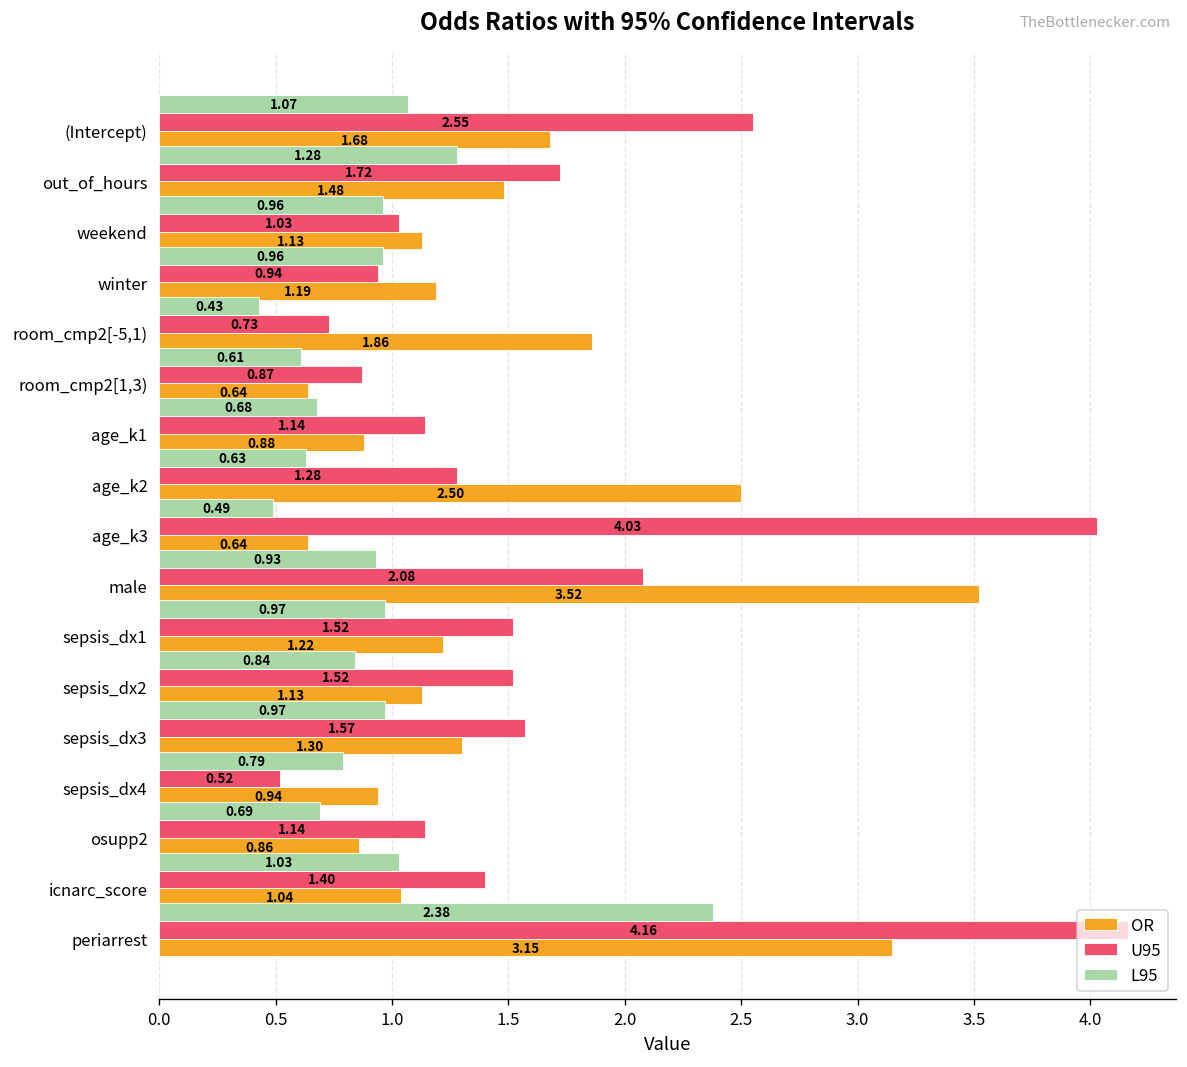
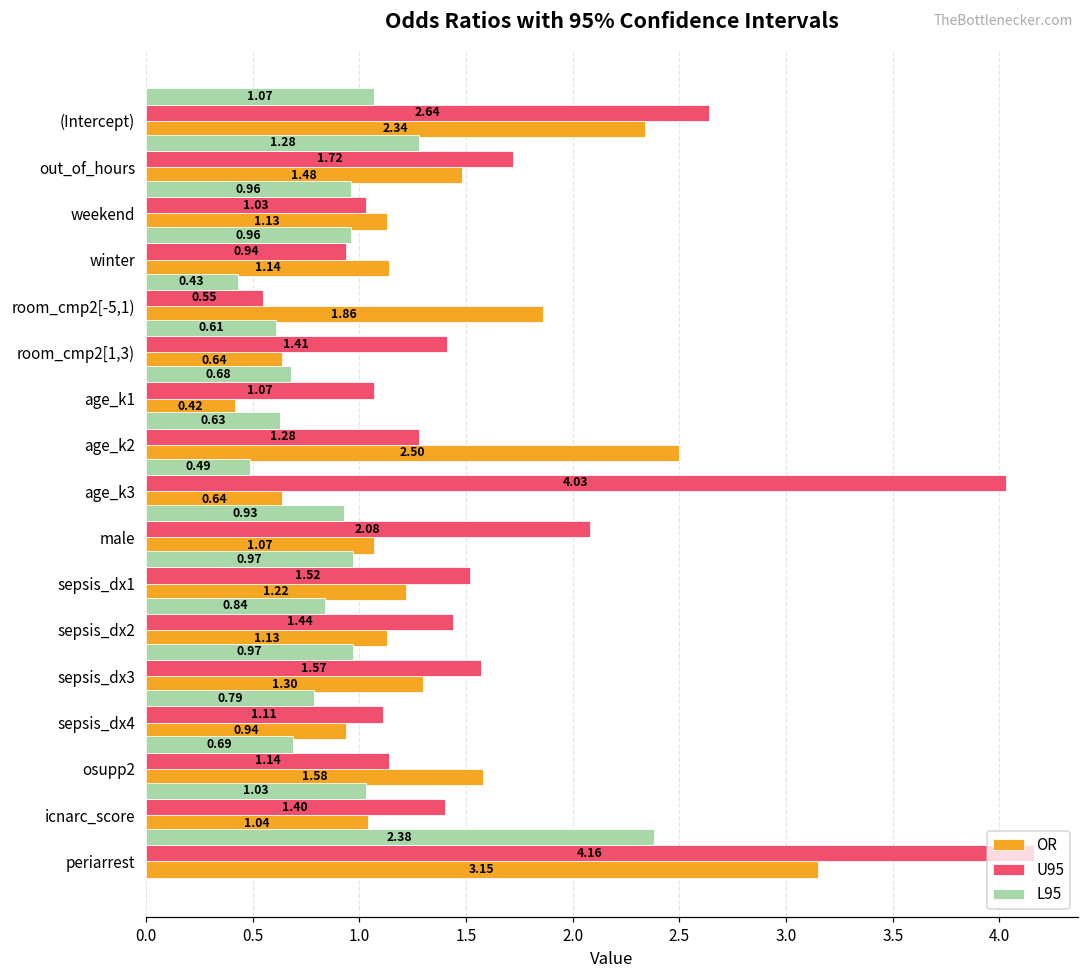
U95, (Intercept): 2.55 -> 2.64
OR, (Intercept): 1.68 -> 2.34
OR, winter: 1.19 -> 1.14
U95, room_cmp2[-5,1): 0.73 -> 0.55
U95, room_cmp2[1,3): 0.87 -> 1.41
U95, age_k1: 1.14 -> 1.07
OR, age_k1: 0.88 -> 0.42
OR, male: 3.52 -> 1.07
U95, sepsis_dx2: 1.52 -> 1.44
U95, sepsis_dx4: 0.52 -> 1.11
OR, osupp2: 0.86 -> 1.58
